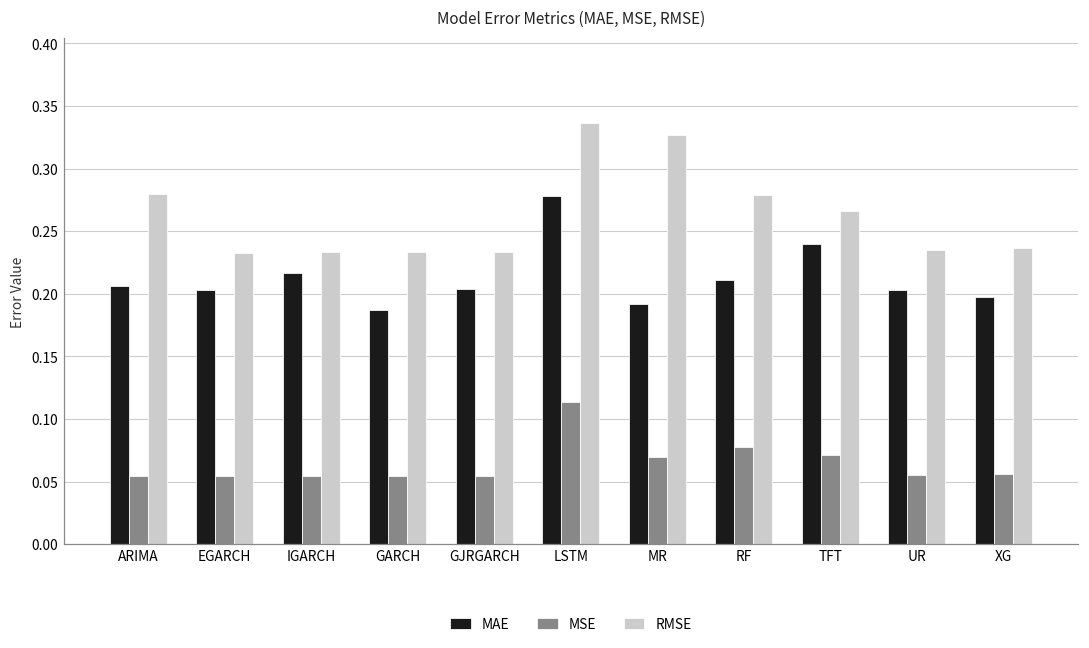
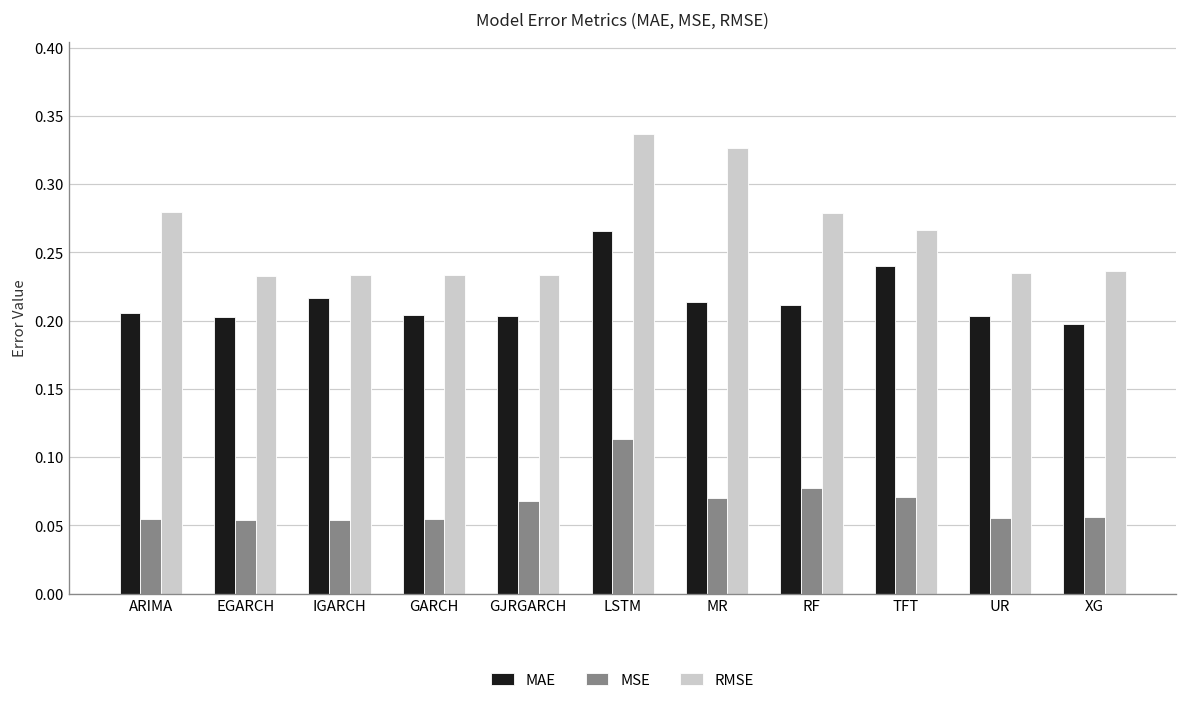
MAE, GARCH: 0.187 -> 0.204
MSE, GJRGARCH: 0.054 -> 0.068
MAE, LSTM: 0.278 -> 0.266
MAE, MR: 0.192 -> 0.214
